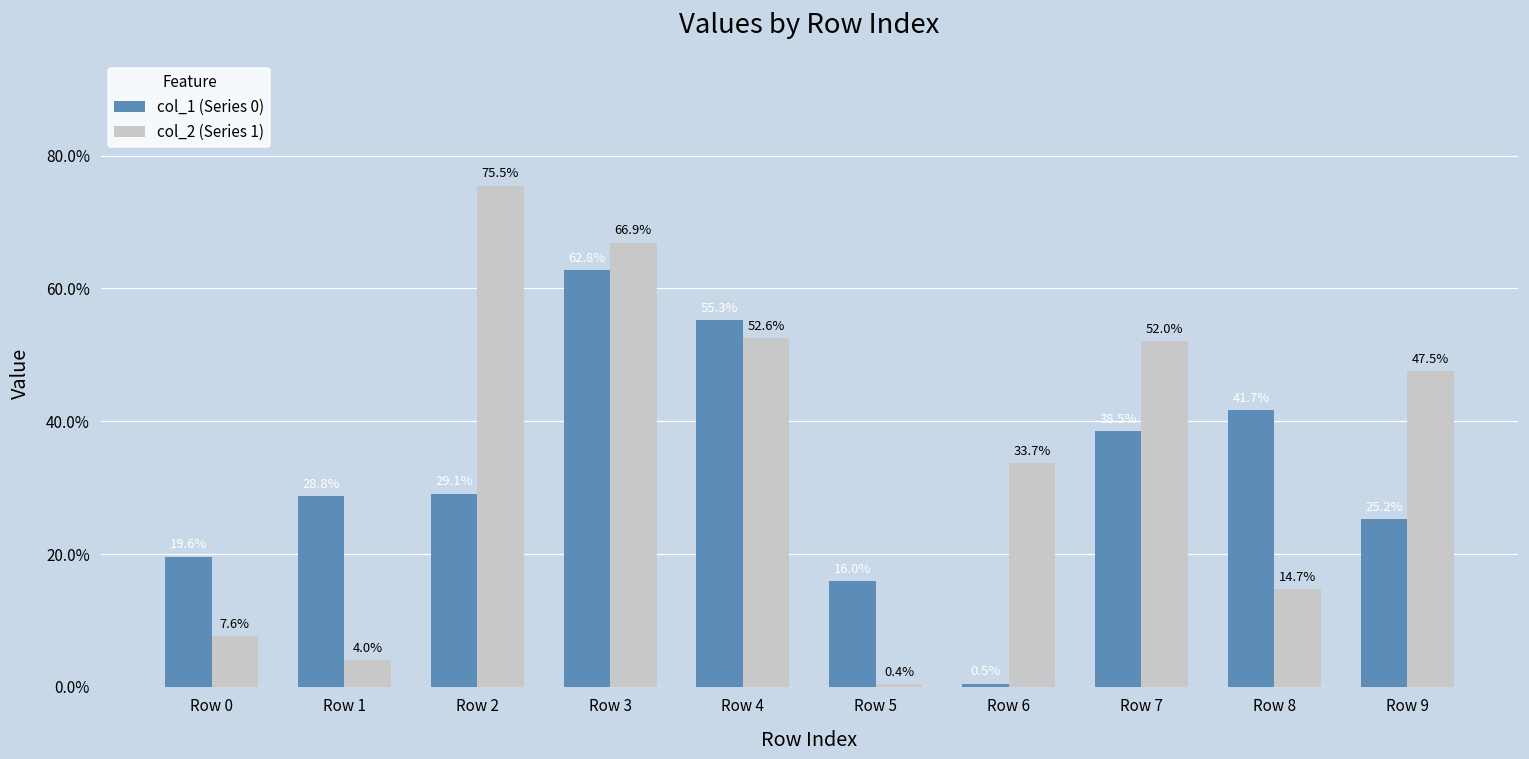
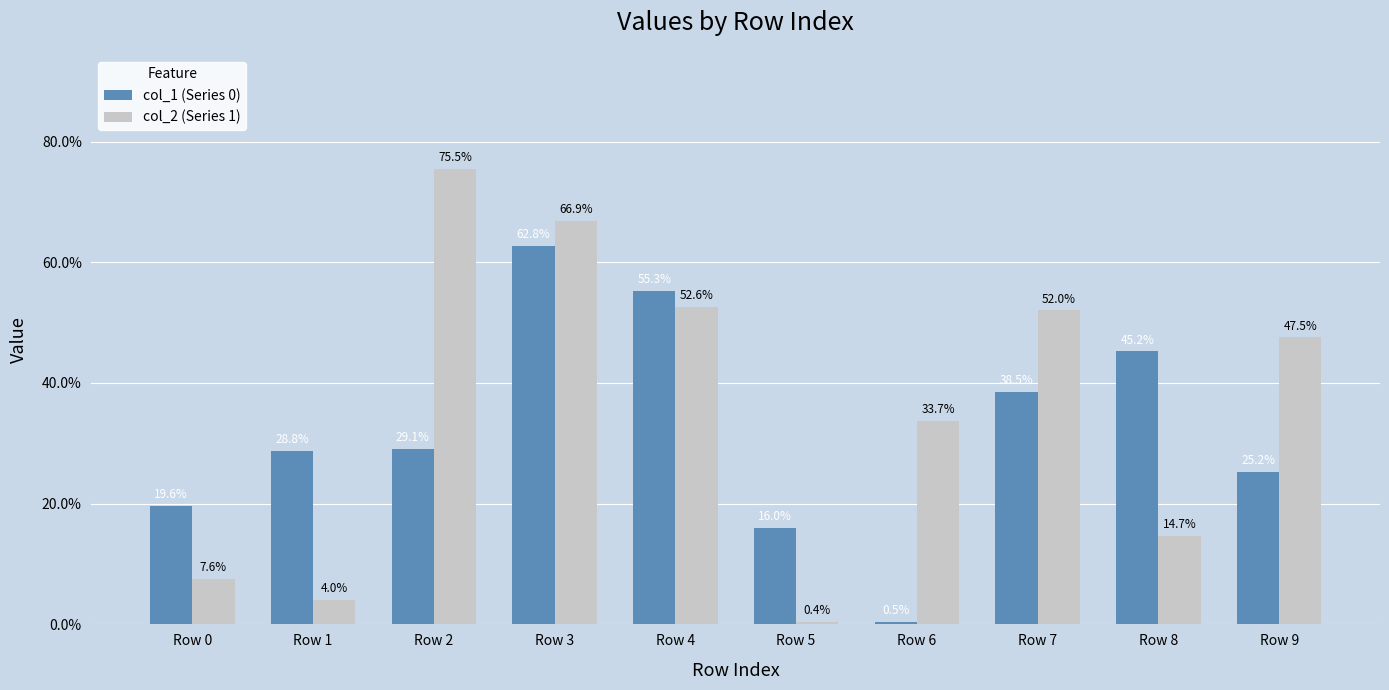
col_1 (Series 0), Row 8: 41.7% -> 45.2%
